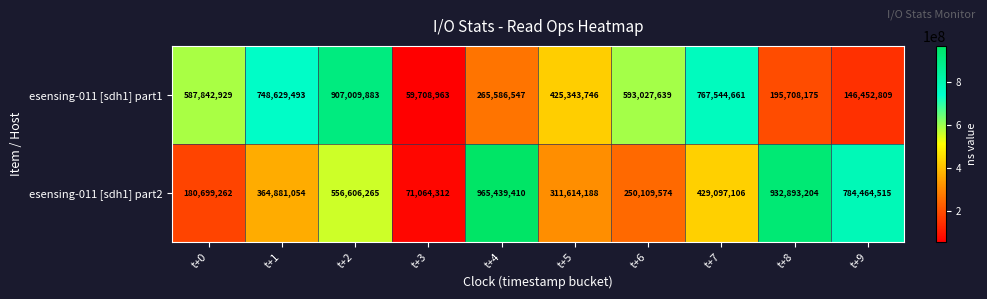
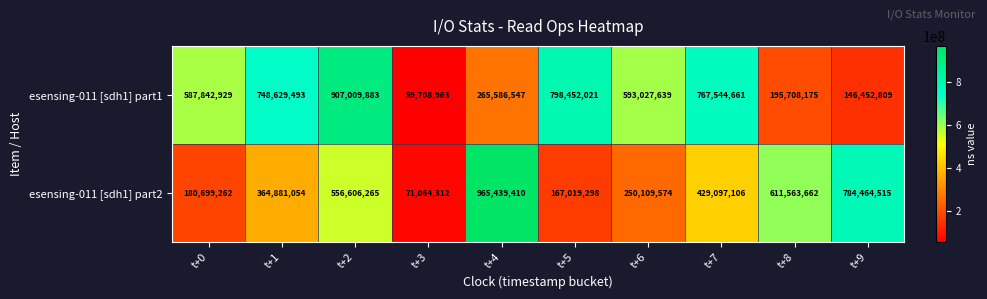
esensing-011 [sdh1] part1, t+5: 425,343,746 -> 798,452,021
esensing-011 [sdh1] part2, t+5: 311,614,188 -> 167,019,298
esensing-011 [sdh1] part2, t+8: 932,893,204 -> 611,563,662
